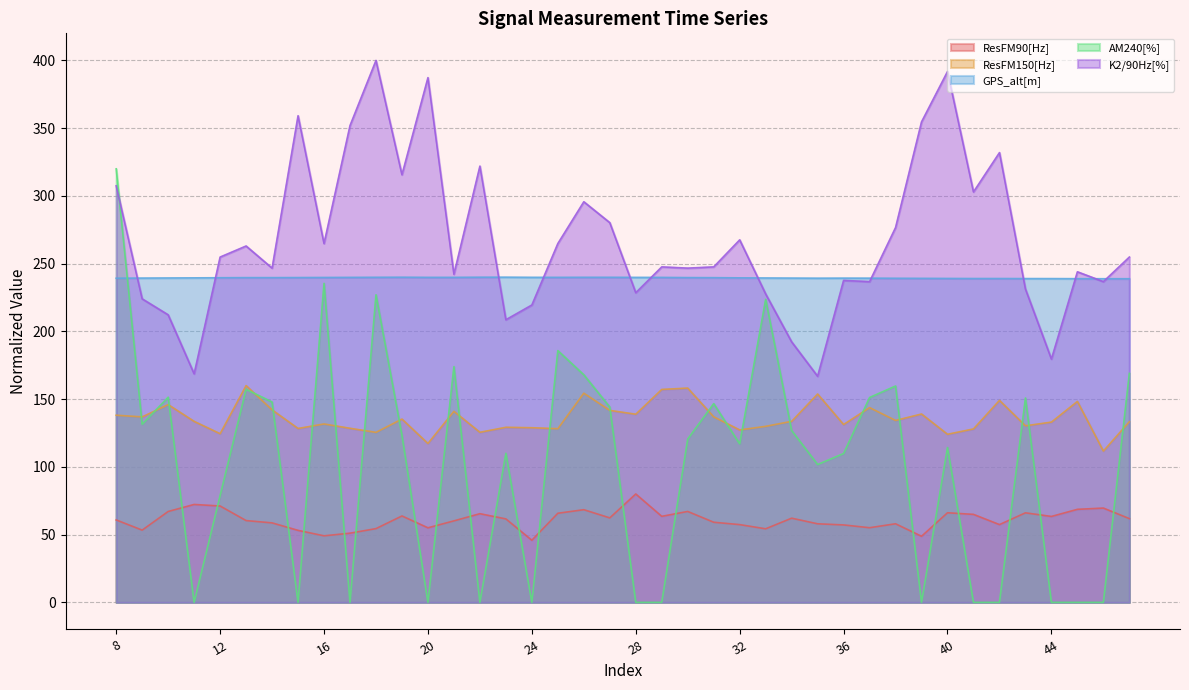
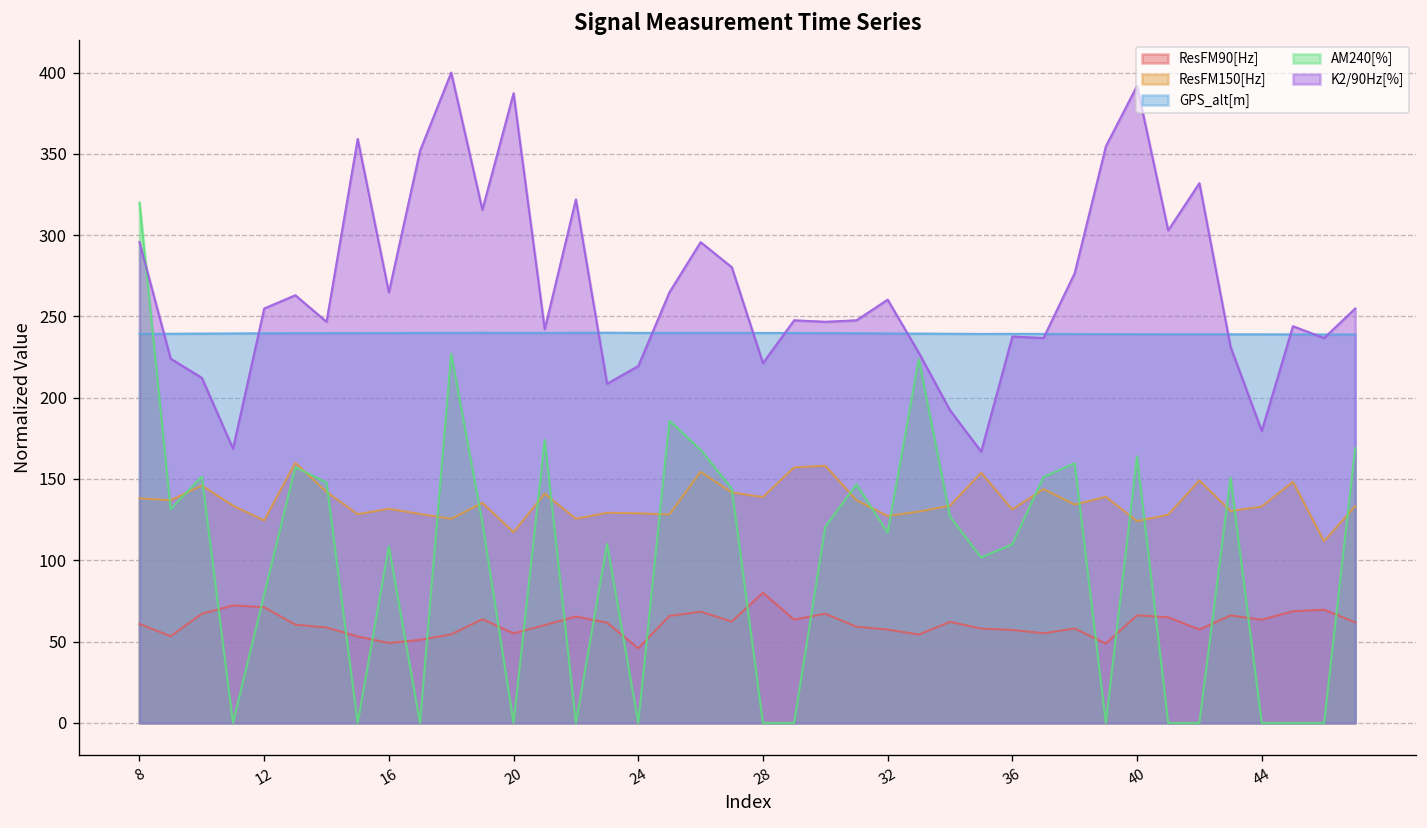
K2/90Hz[%], 8: 307 -> 296
AM240[%], 16: 235 -> 108
K2/90Hz[%], 28: 229 -> 221
K2/90Hz[%], 32: 268 -> 260
AM240[%], 40: 114 -> 164
